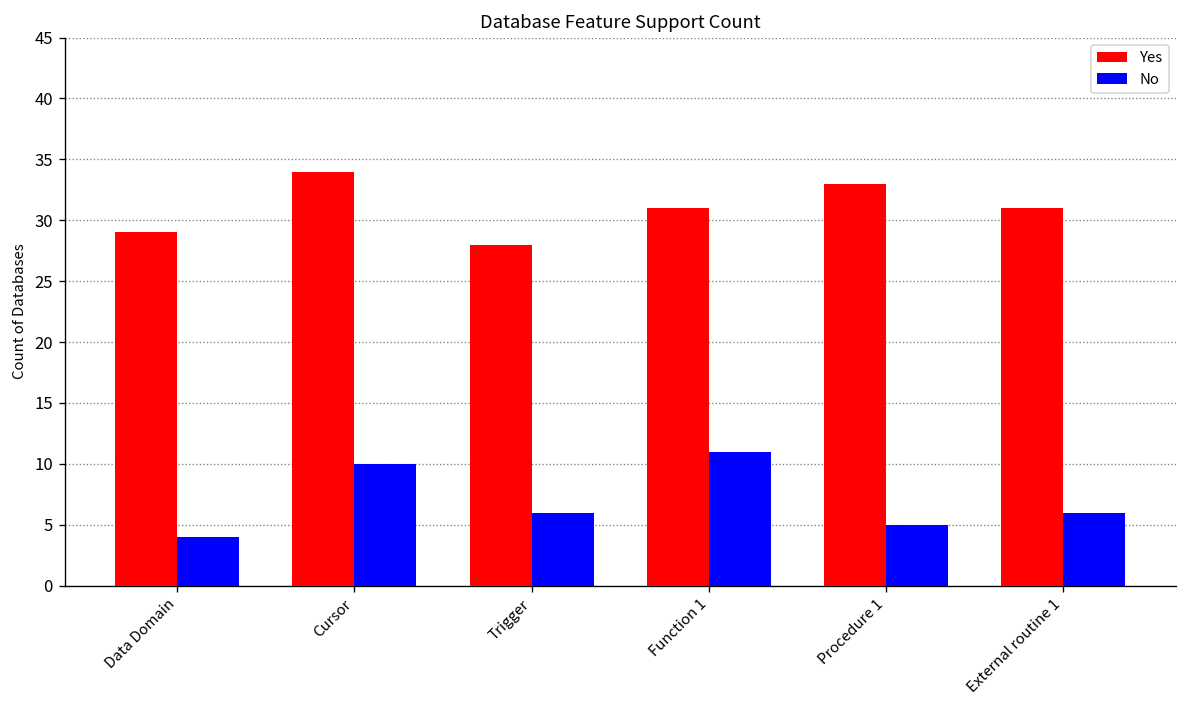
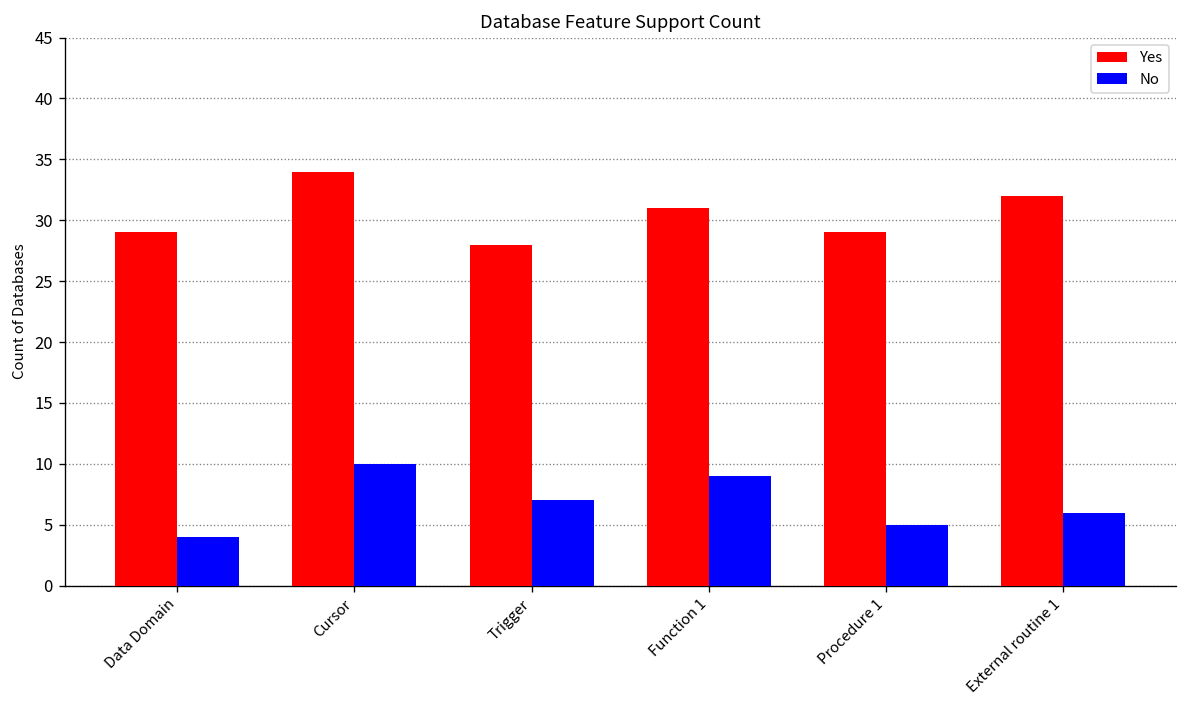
No, Trigger: 6 -> 7
No, Function 1: 11 -> 9
Yes, Procedure 1: 33 -> 29
Yes, External routine 1: 31 -> 32
